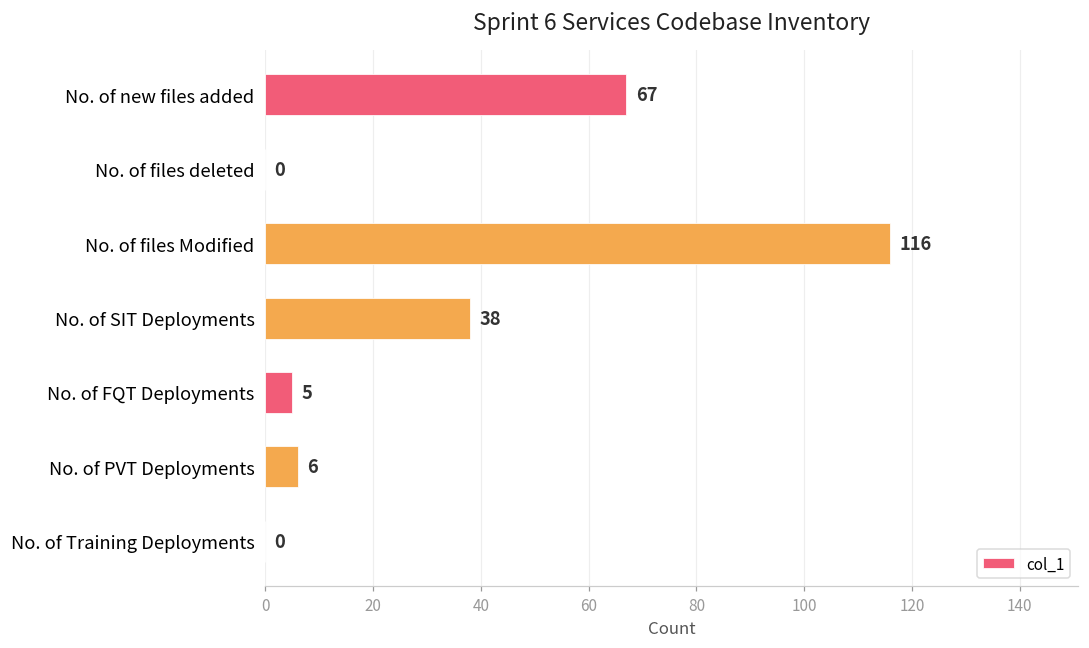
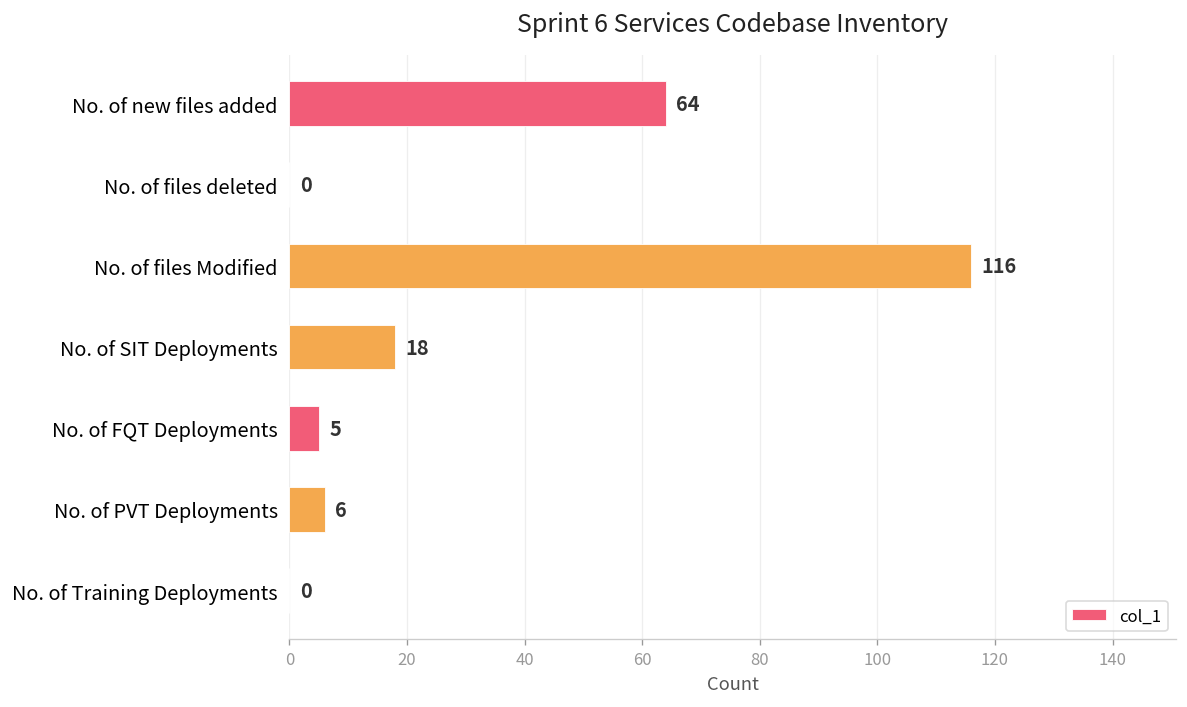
No. of new files added: 67 -> 64
No. of SIT Deployments: 38 -> 18
